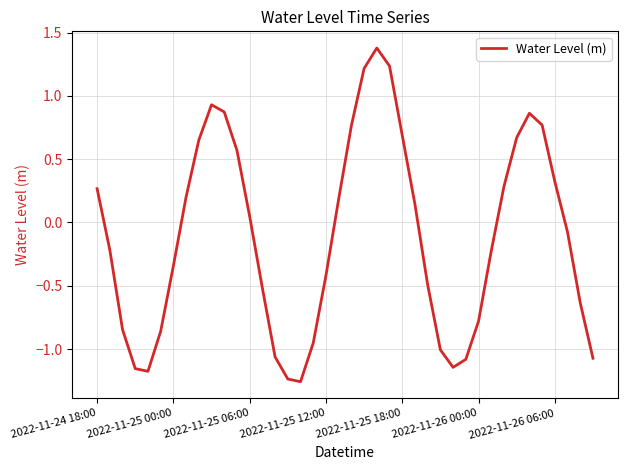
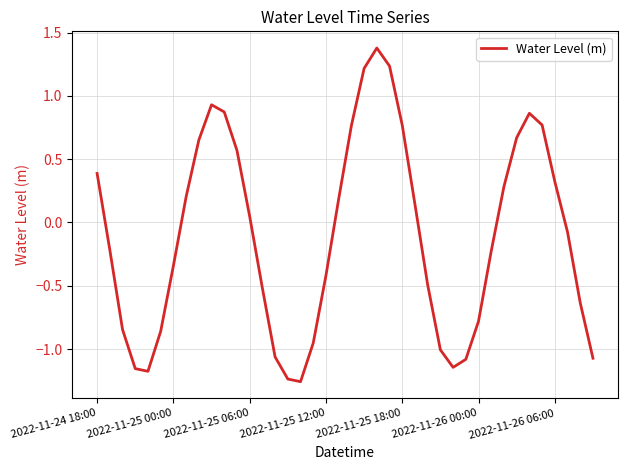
2022-11-24 18:00: 0.27 -> 0.39
2022-11-25 18:00: 0.69 -> 0.77
